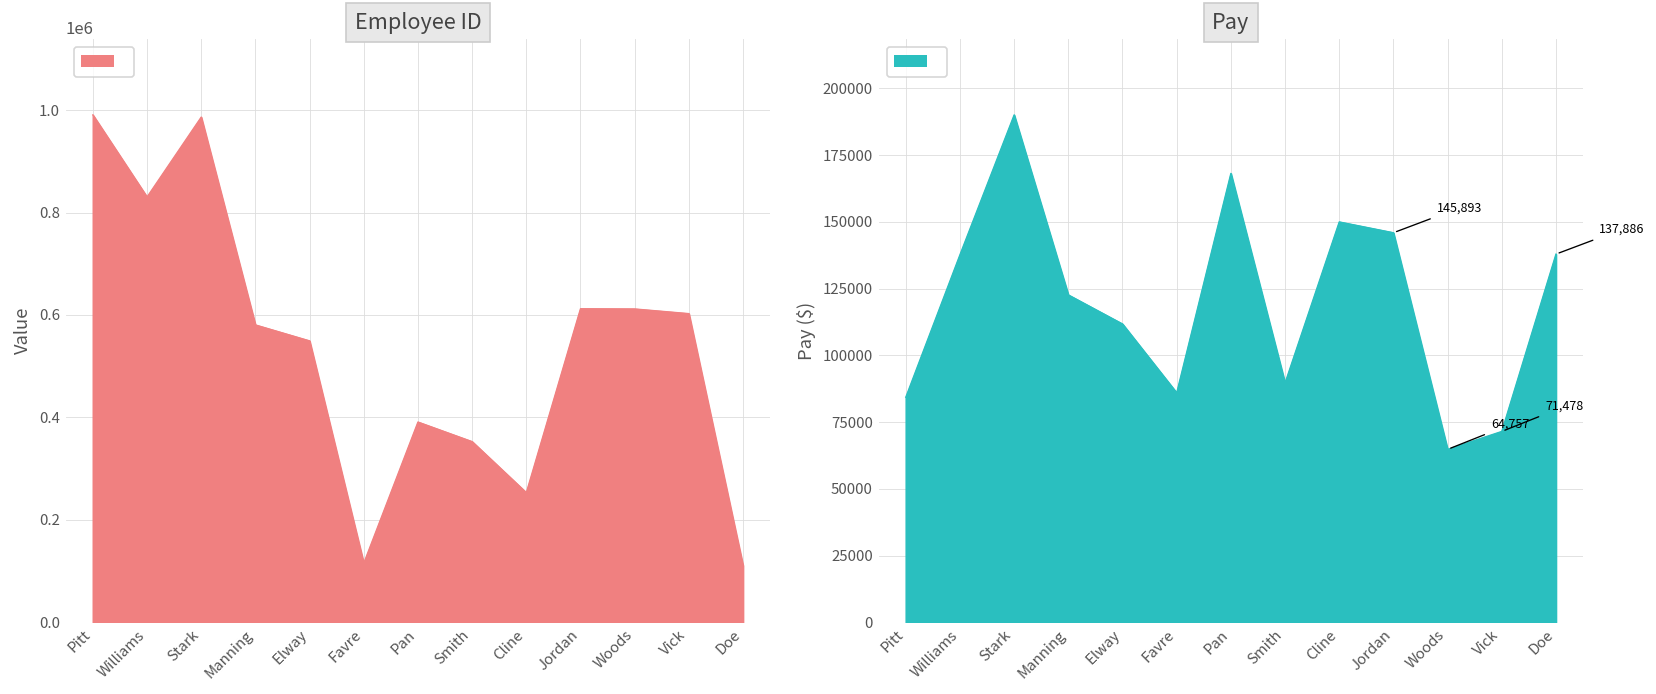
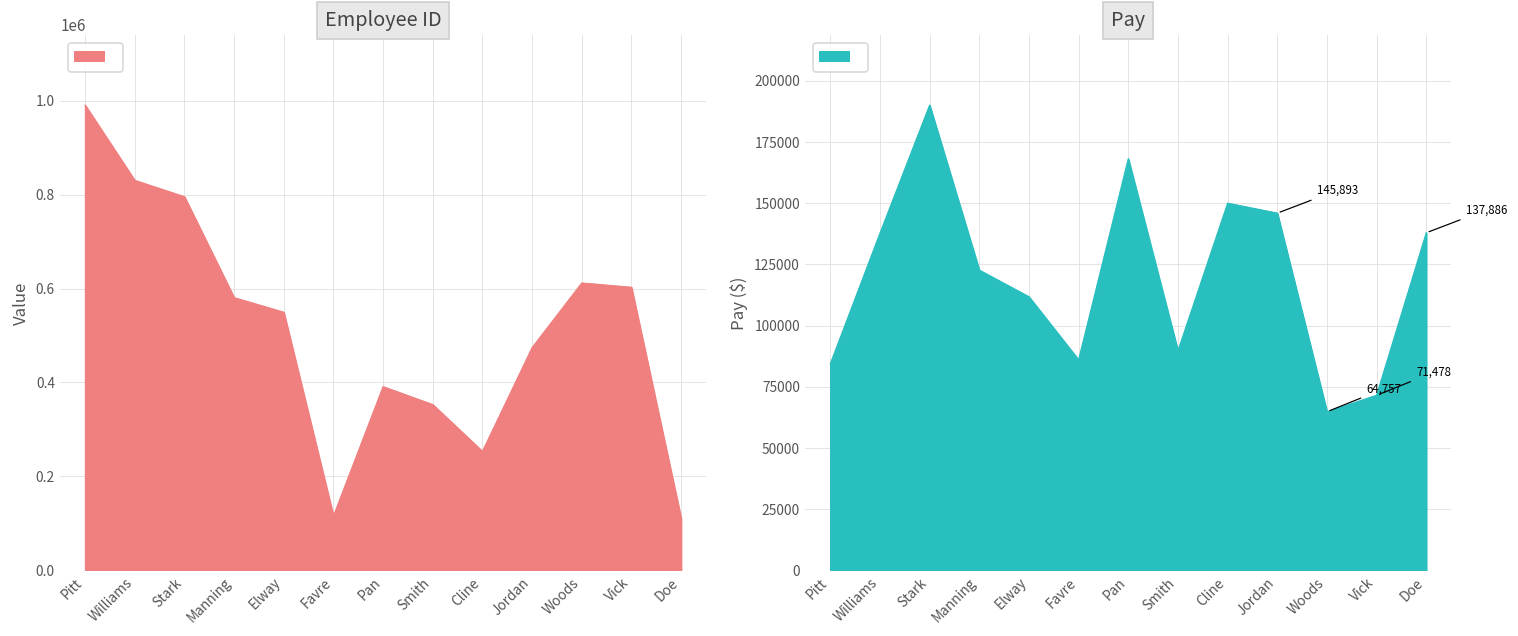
Employee ID, Stark: 990000 -> 800000
Employee ID, Jordan: 610000 -> 470000
